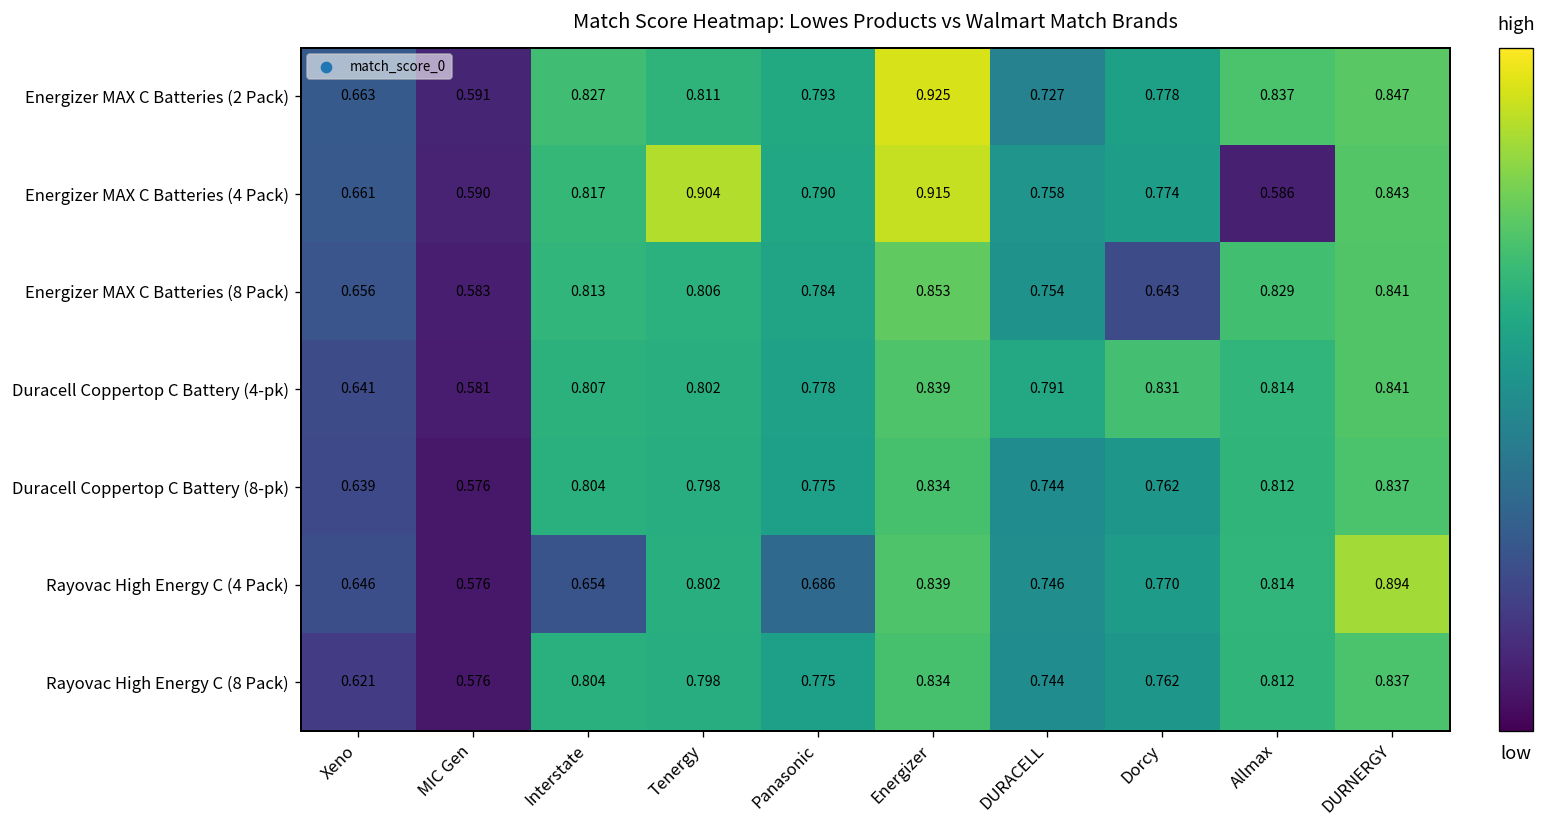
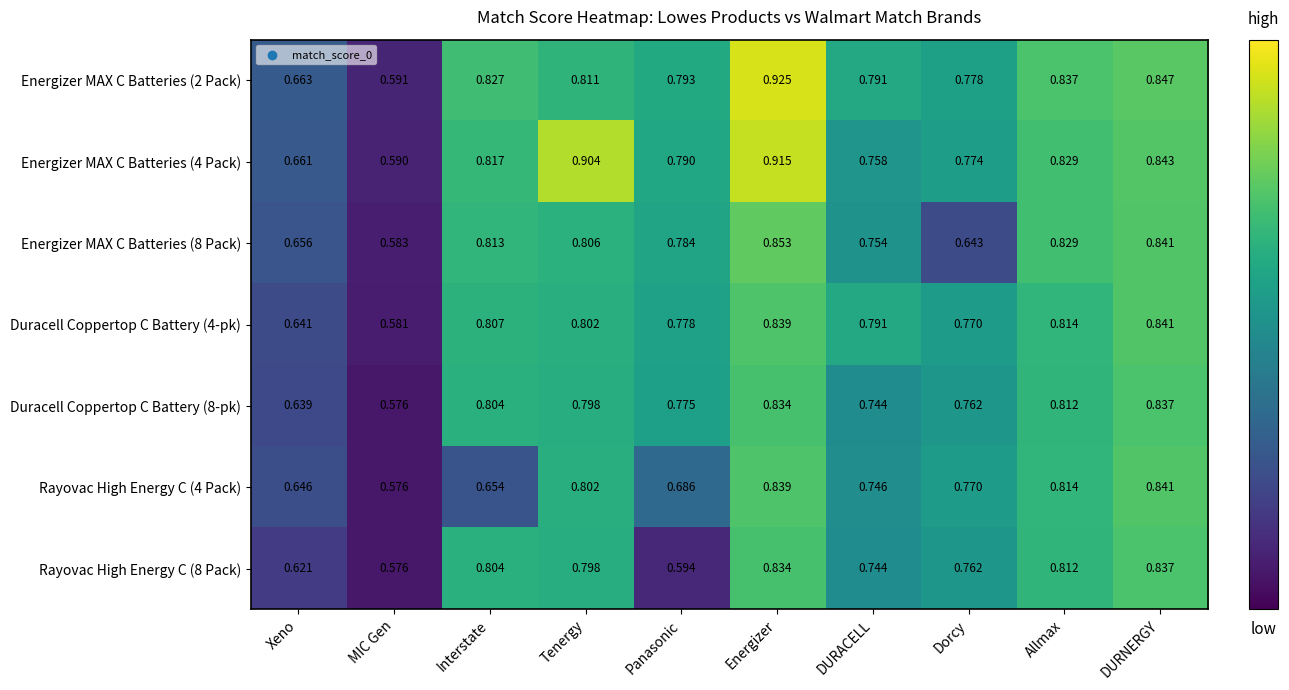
Energizer MAX C Batteries (2 Pack), DURACELL: 0.727 -> 0.791
Energizer MAX C Batteries (4 Pack), Allmax: 0.586 -> 0.829
Duracell Coppertop C Battery (4-pk), Dorcy: 0.831 -> 0.770
Rayovac High Energy C (4 Pack), DURNERGY: 0.894 -> 0.841
Rayovac High Energy C (8 Pack), Panasonic: 0.775 -> 0.594
